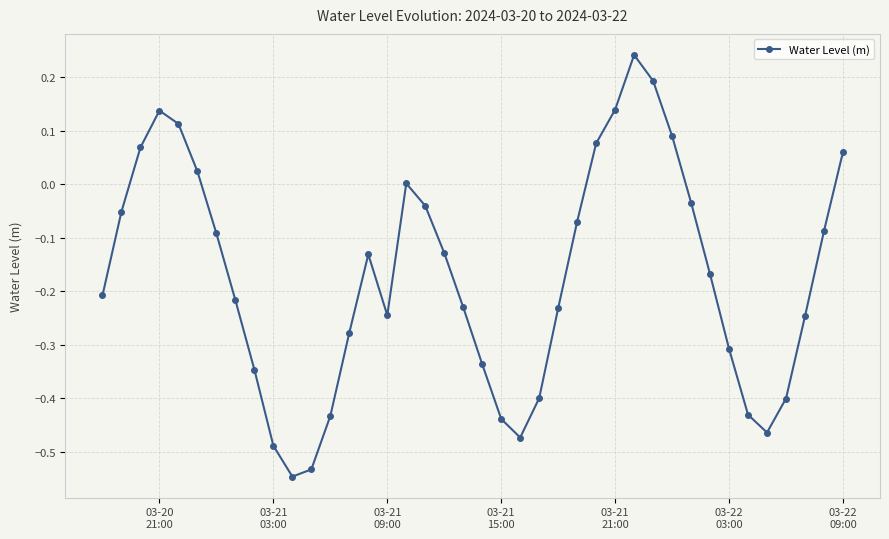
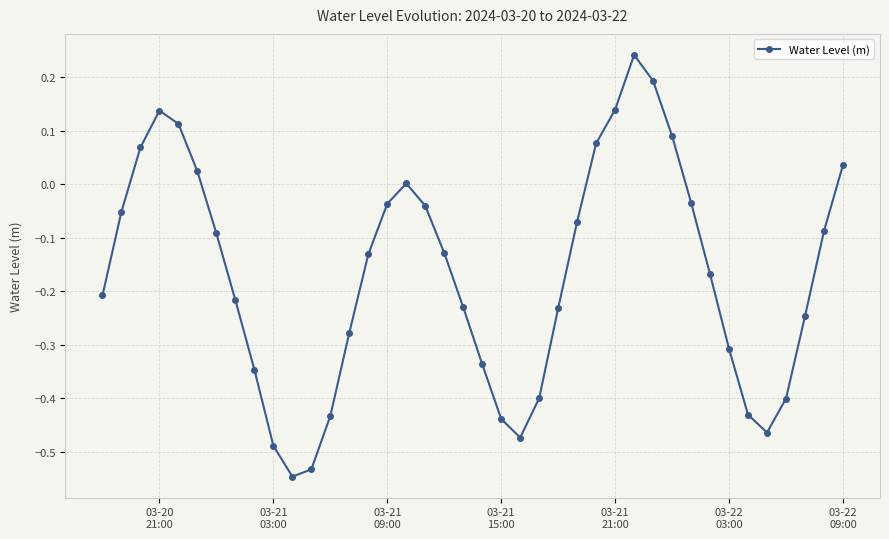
03-21 09:00: -0.24 -> -0.04
03-22 09:00: 0.06 -> 0.04
